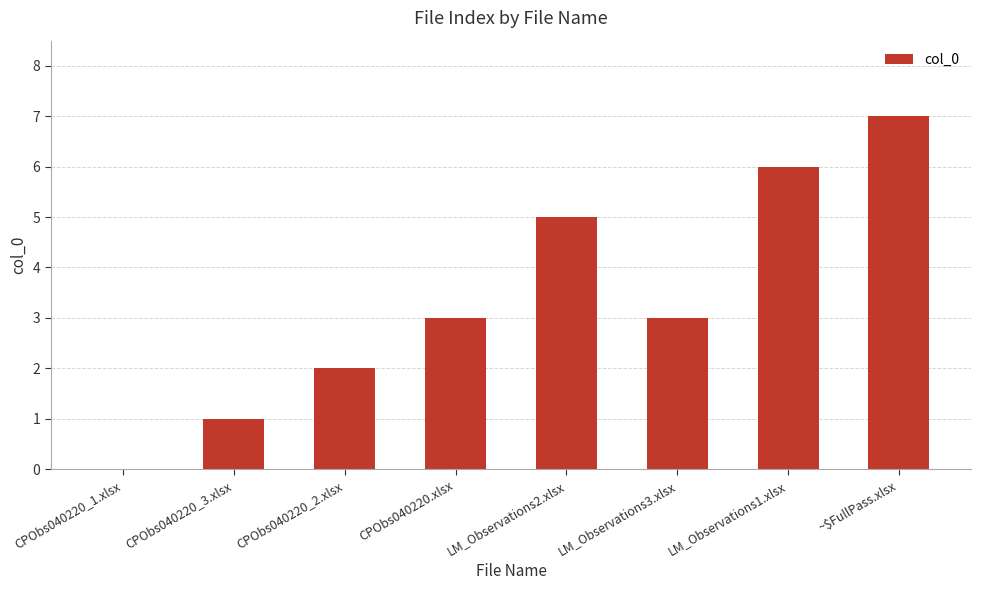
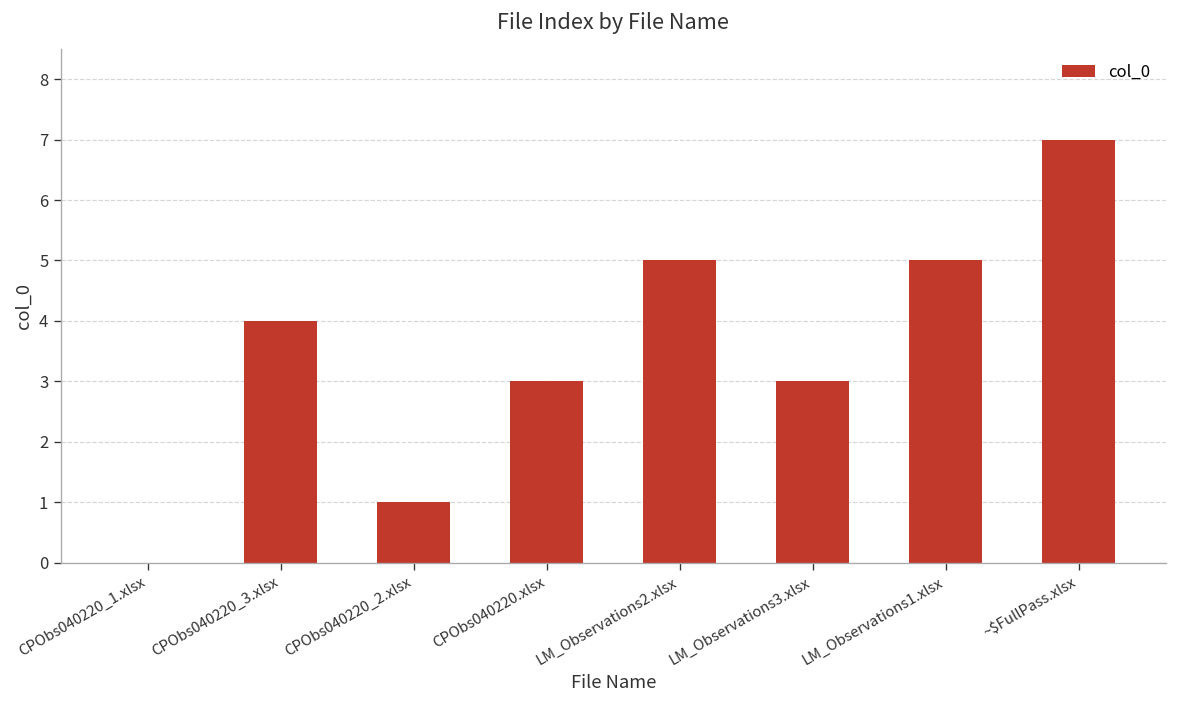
CPObs040220_3.xlsx: 1 -> 4
CPObs040220_2.xlsx: 2 -> 1
LM_Observations1.xlsx: 6 -> 5
